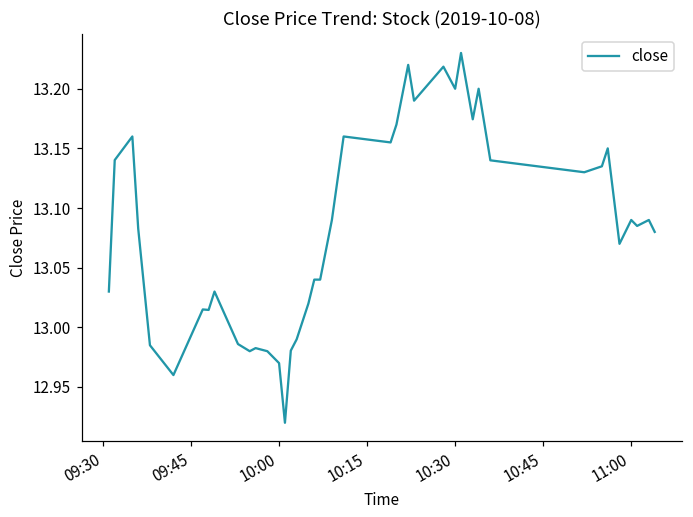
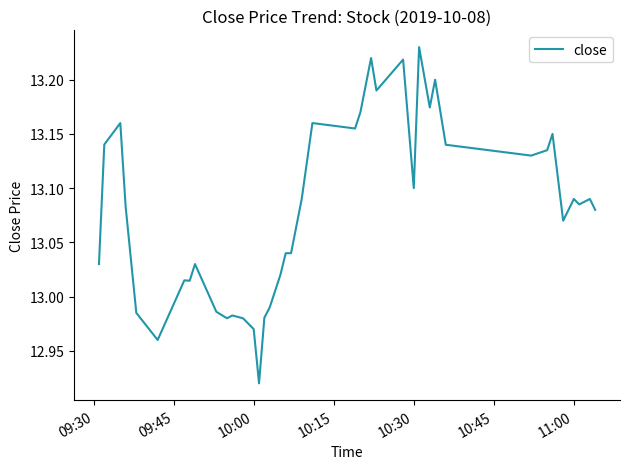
10:30: 13.2 -> 13.1
